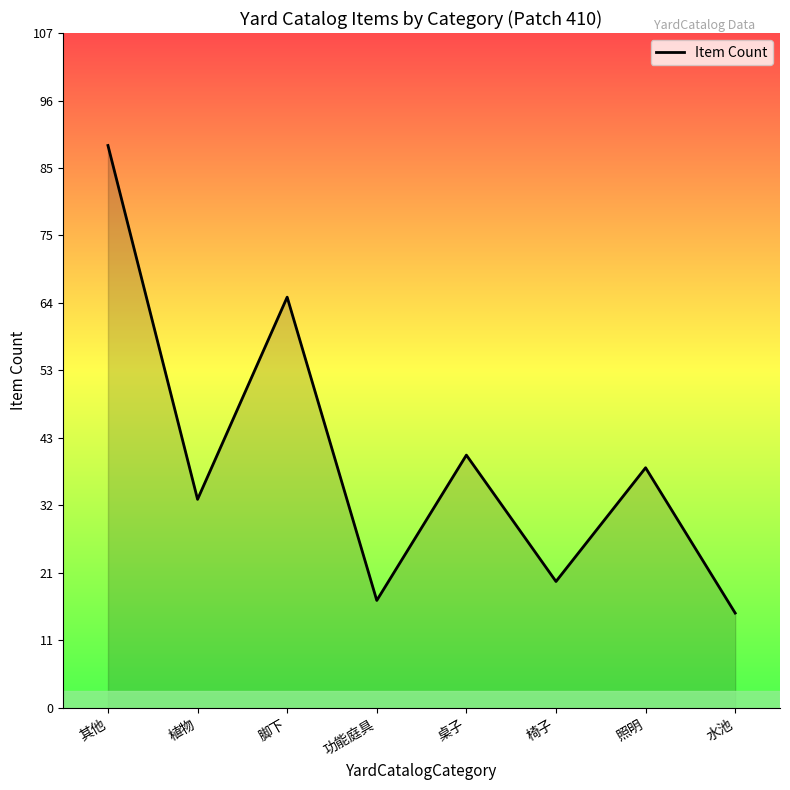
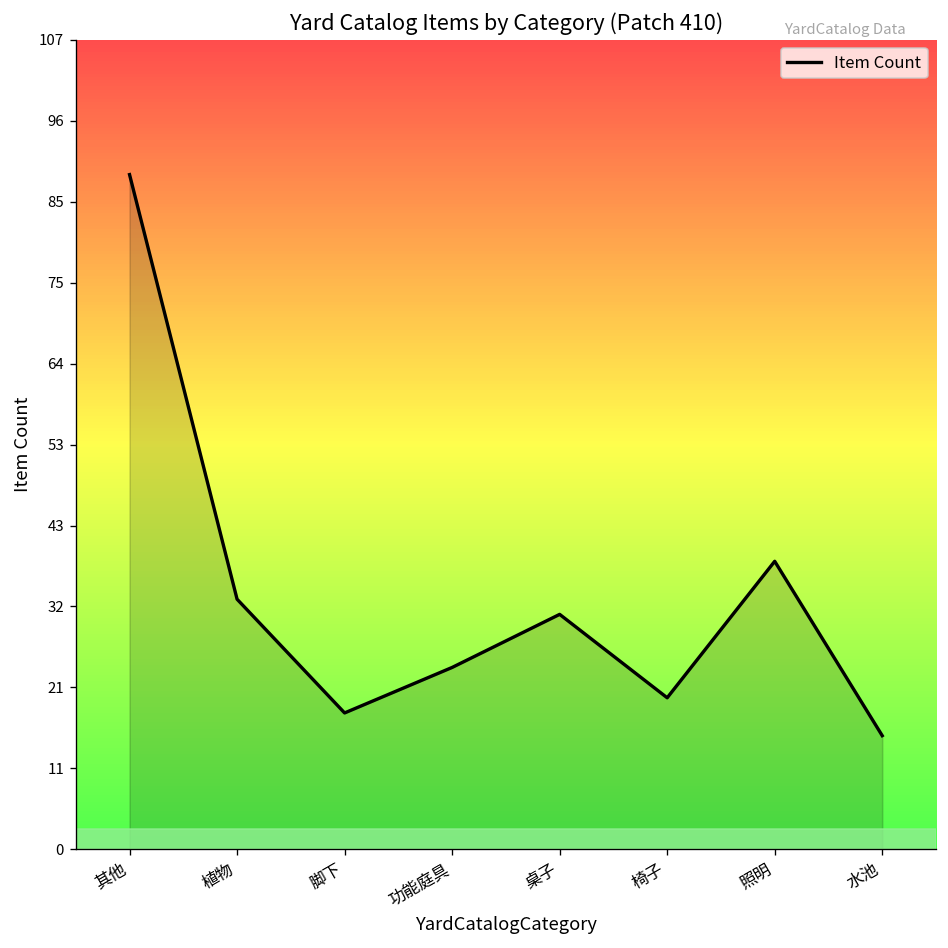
脚下: 65 -> 18
功能庭具: 17 -> 24
桌子: 40 -> 31
